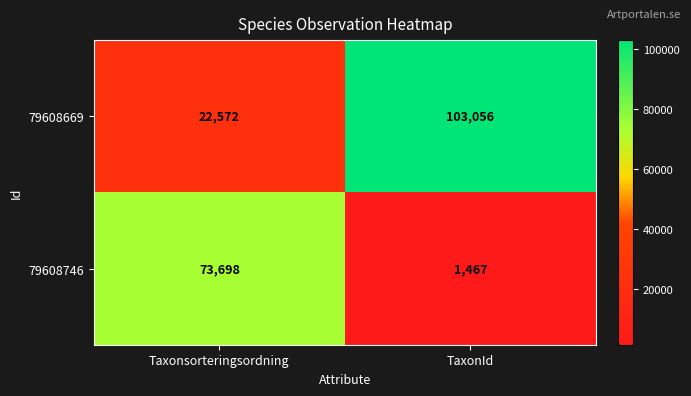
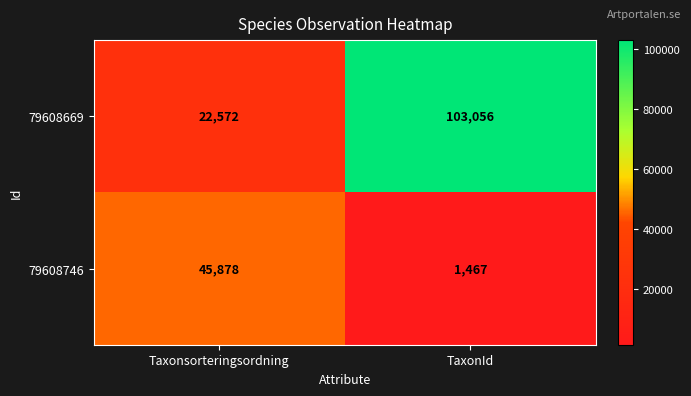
79608746, Taxonsorteringsordning: 73,698 -> 45,878
